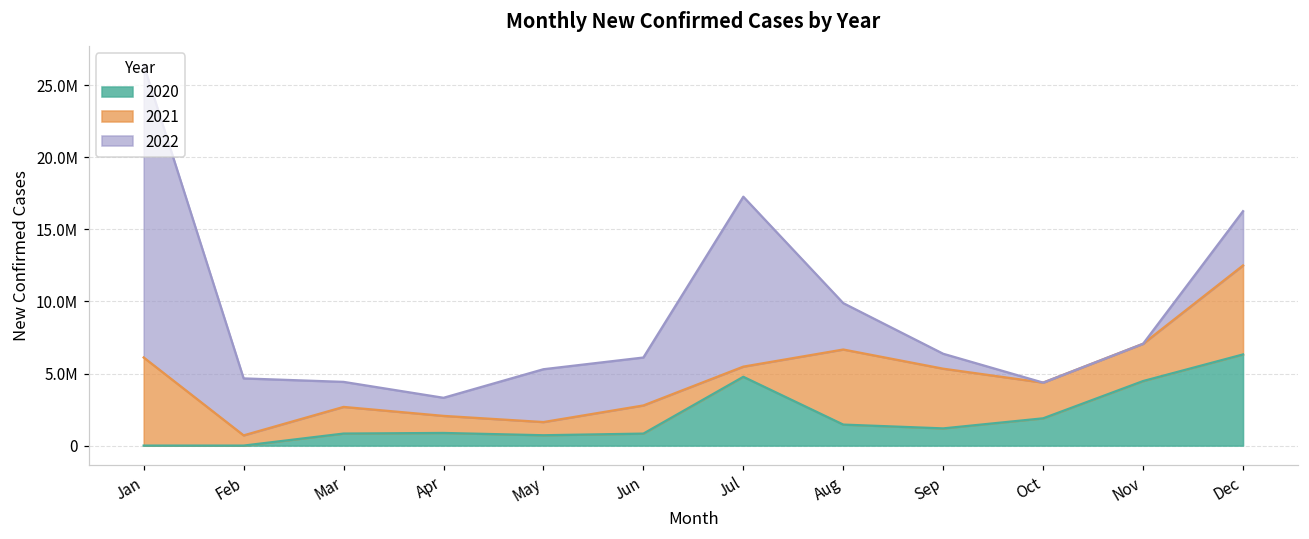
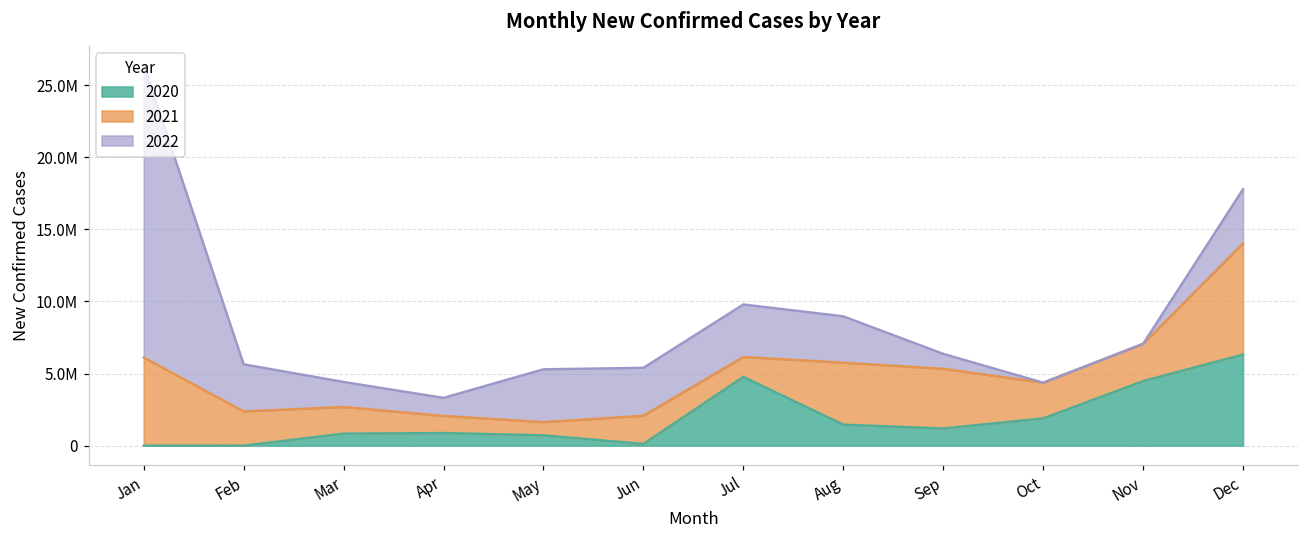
2021, Feb: 700000 -> 2400000
2022, Feb: 4000000 -> 3300000
2020, Jun: 800000 -> 100000
2021, Jul: 700000 -> 1400000
2022, Jul: 11800000 -> 3600000
2021, Aug: 5200000 -> 4300000
2021, Dec: 6200000 -> 7700000
